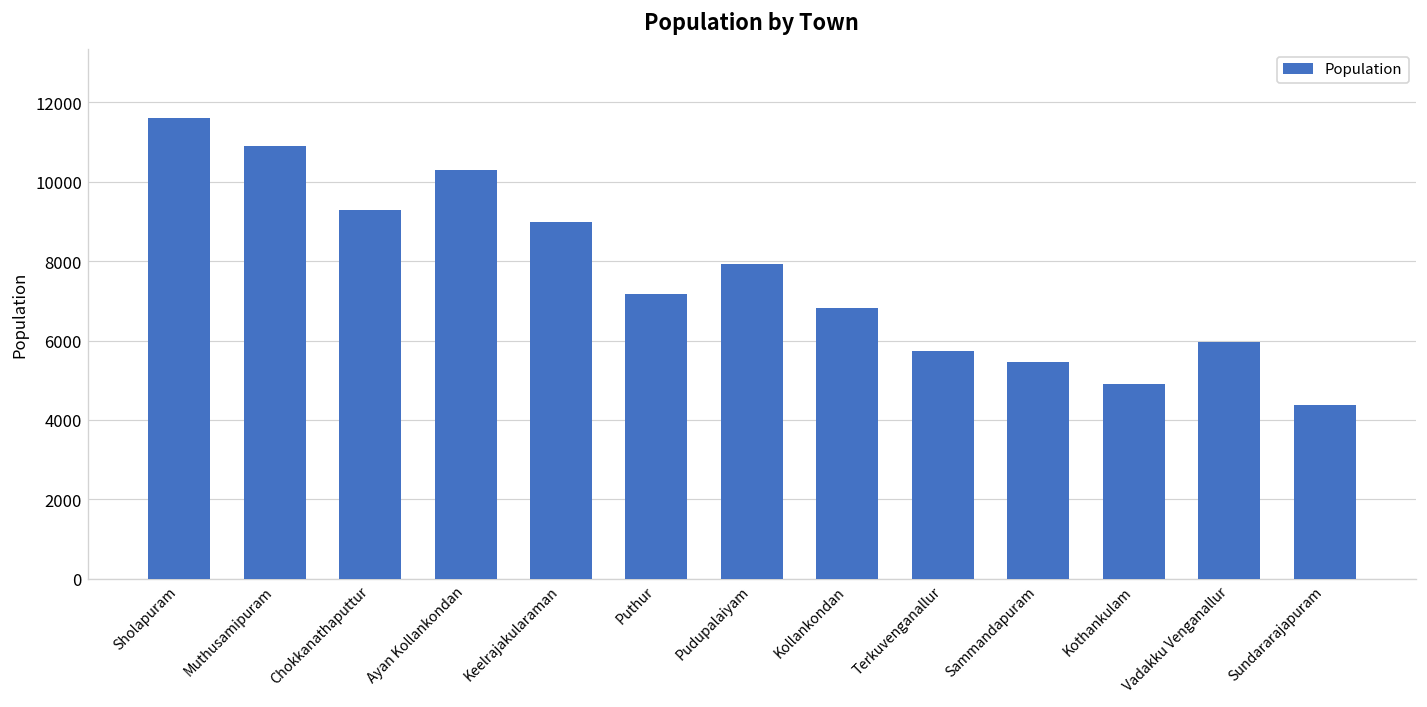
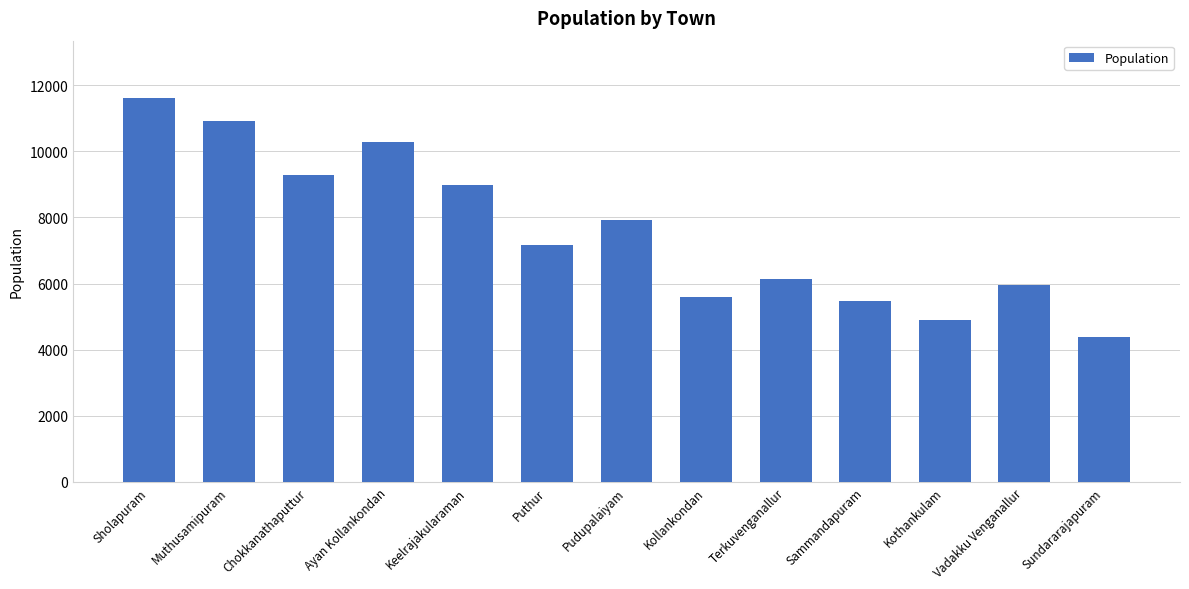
Kollankondan: 6800 -> 5600
Terkuvenganallur: 5700 -> 6100
